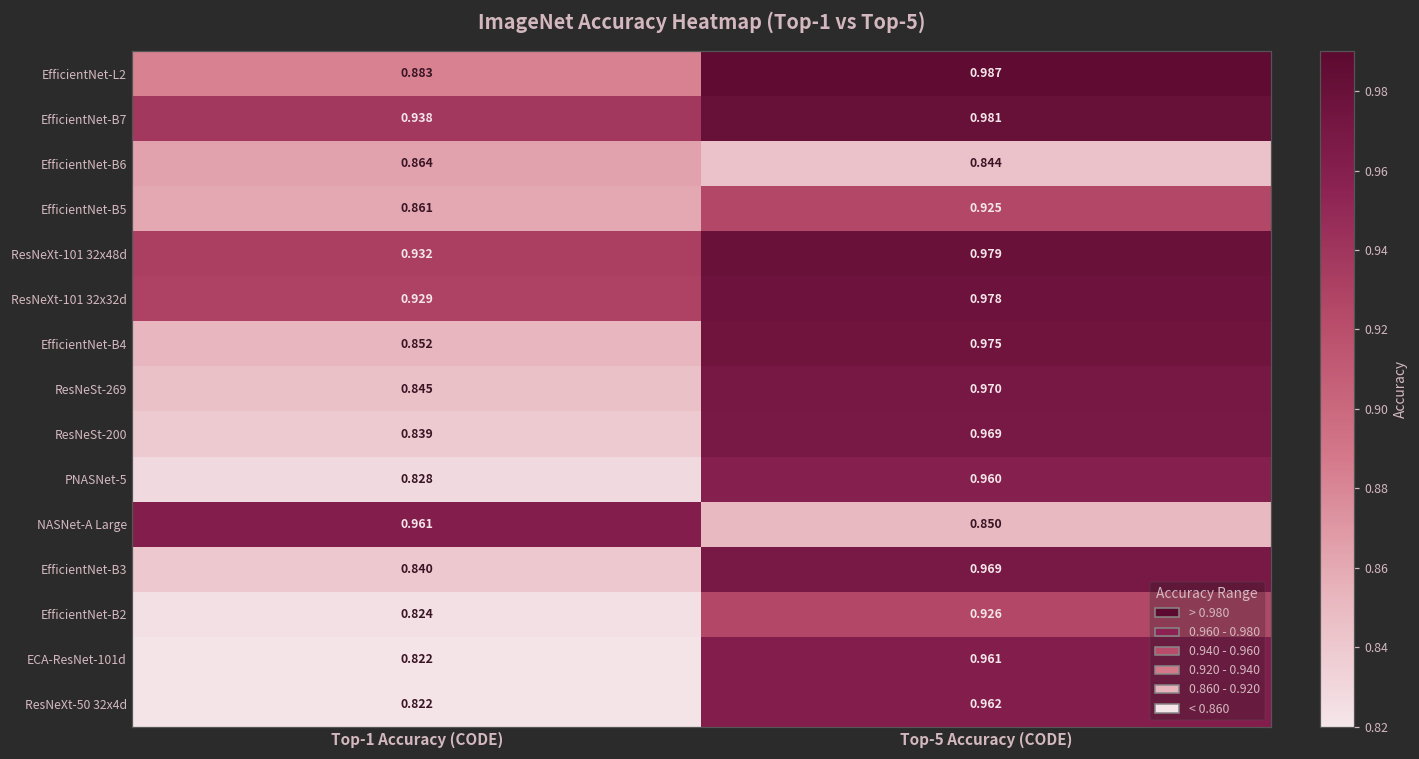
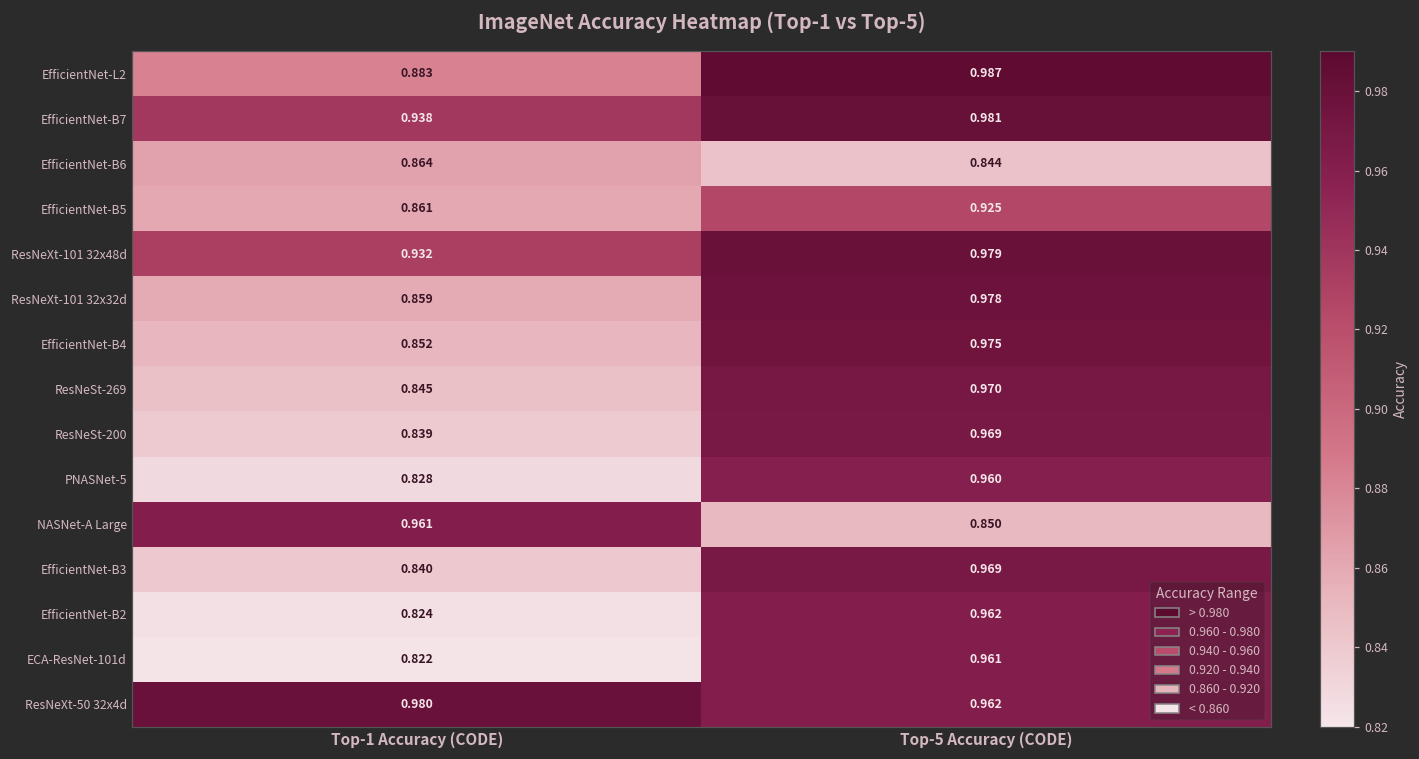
ResNeXt-101 32x32d, Top-1 Accuracy (CODE): 0.929 -> 0.859
EfficientNet-B2, Top-5 Accuracy (CODE): 0.926 -> 0.962
ResNeXt-50 32x4d, Top-1 Accuracy (CODE): 0.822 -> 0.980
